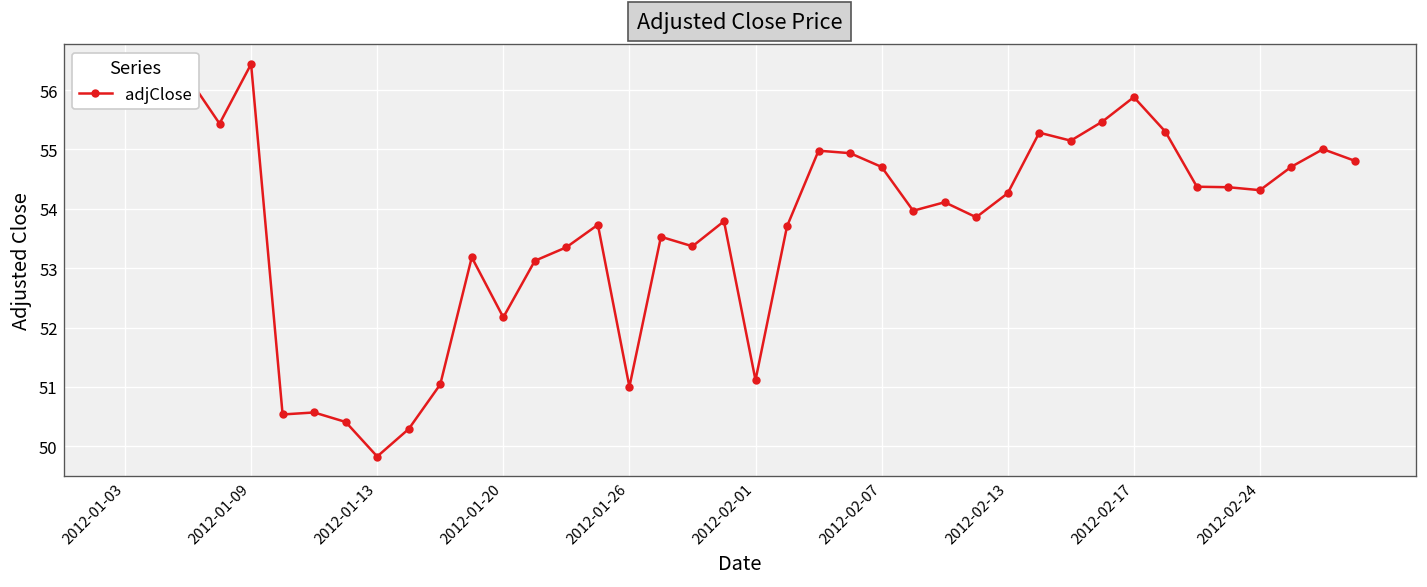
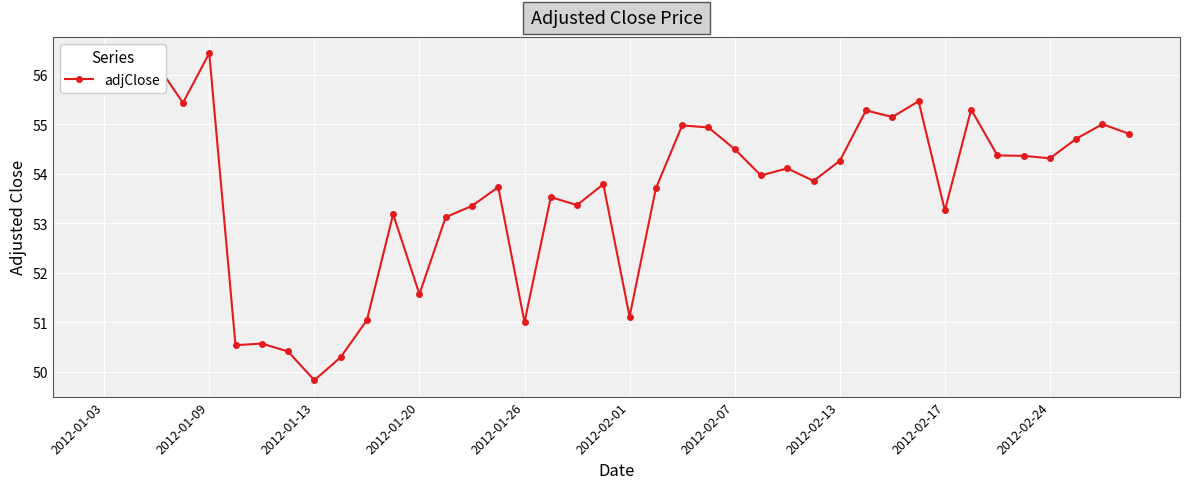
2012-01-20: 52.2 -> 51.6
2012-02-07: 54.7 -> 54.5
2012-02-17: 55.9 -> 53.3
